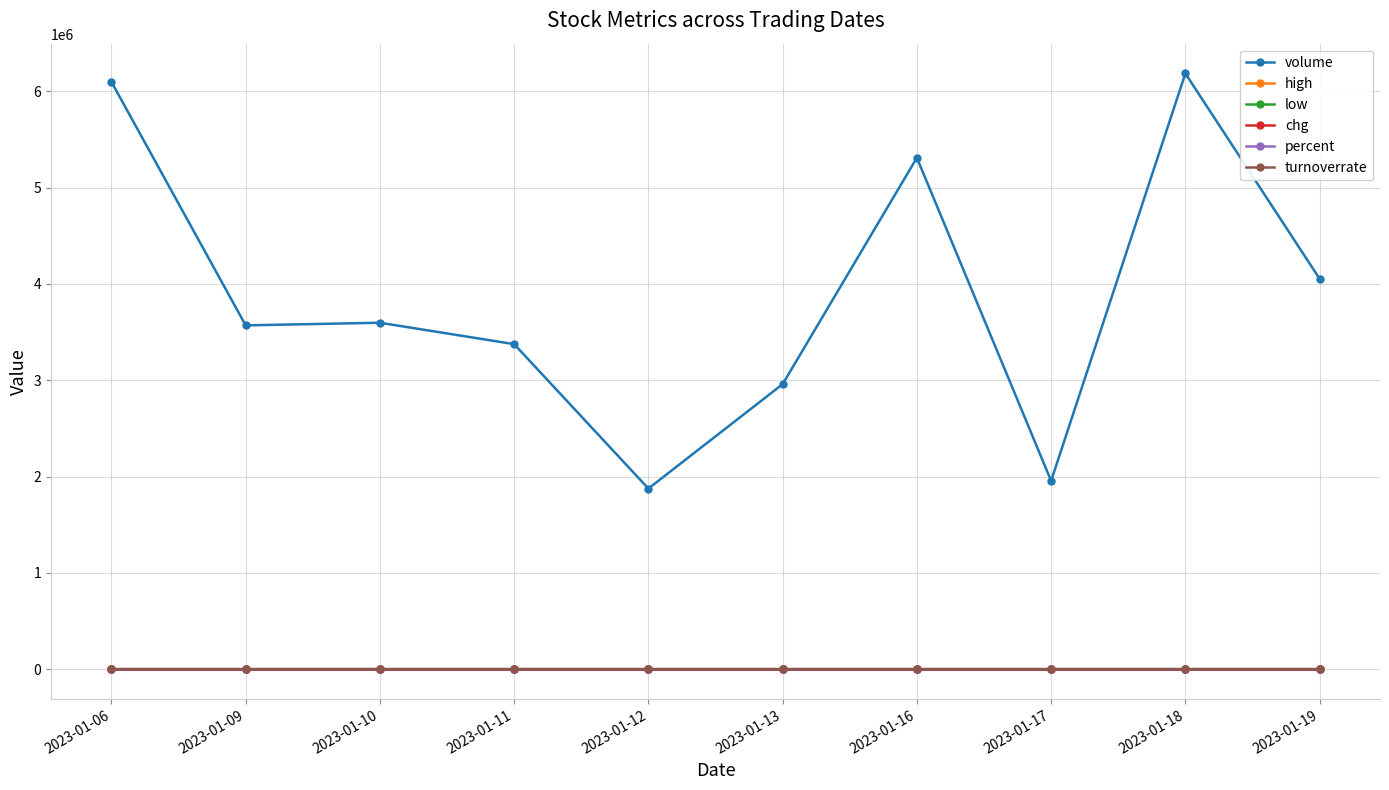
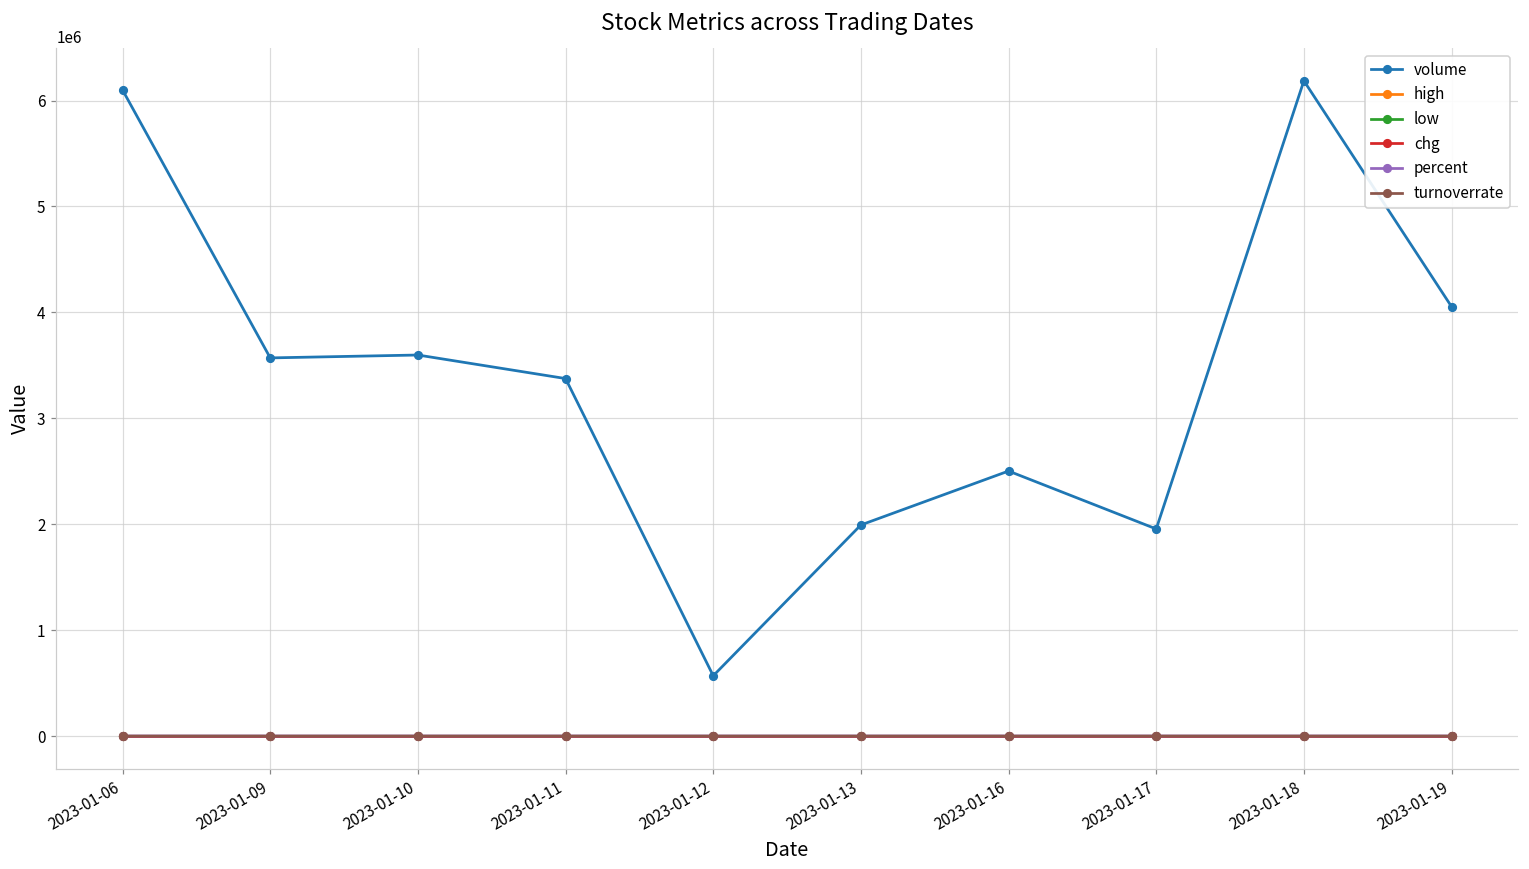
volume, 2023-01-12: 1900000 -> 600000
volume, 2023-01-13: 3000000 -> 2000000
volume, 2023-01-16: 5300000 -> 2500000
